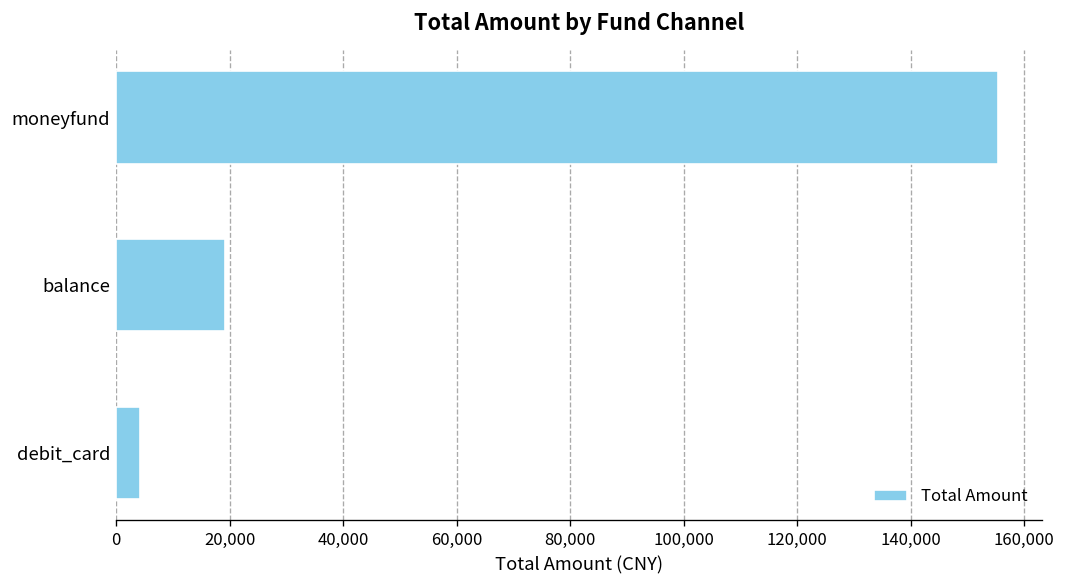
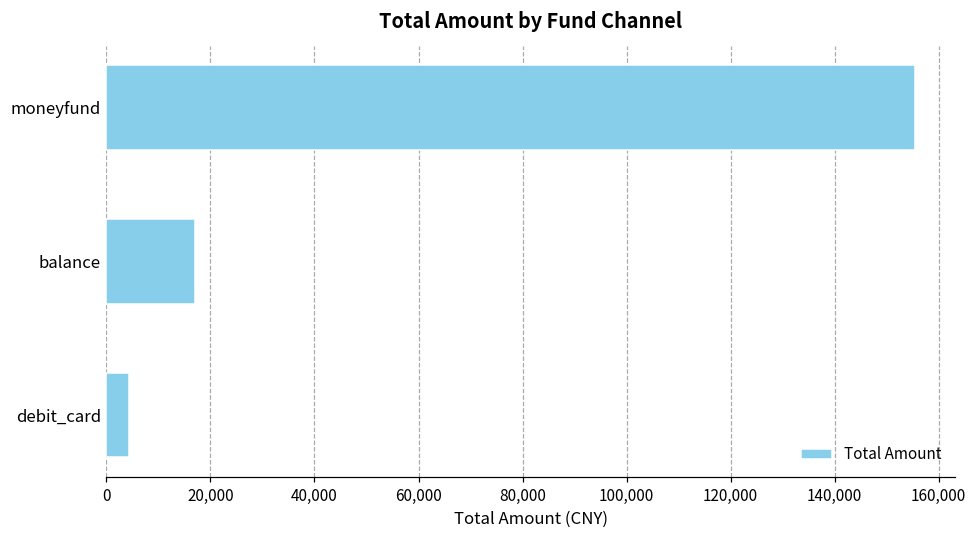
balance: 19,000 -> 17,000
